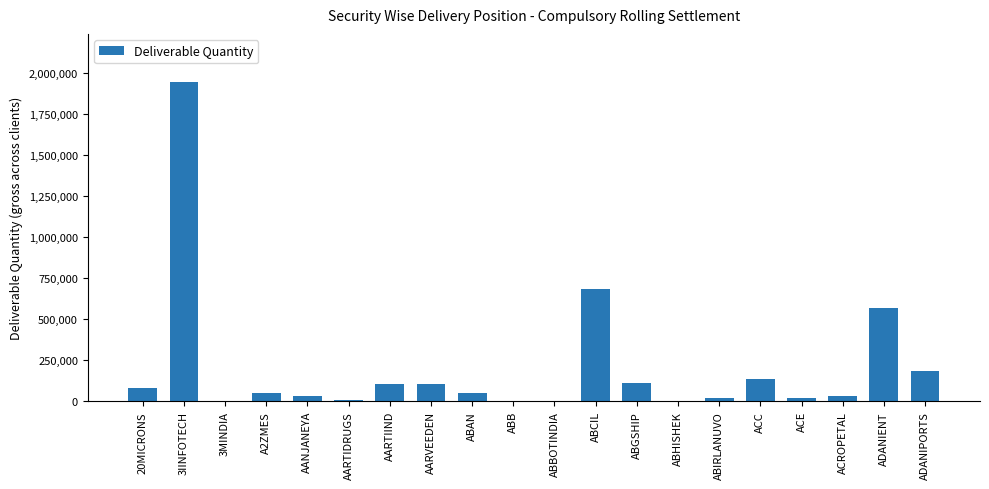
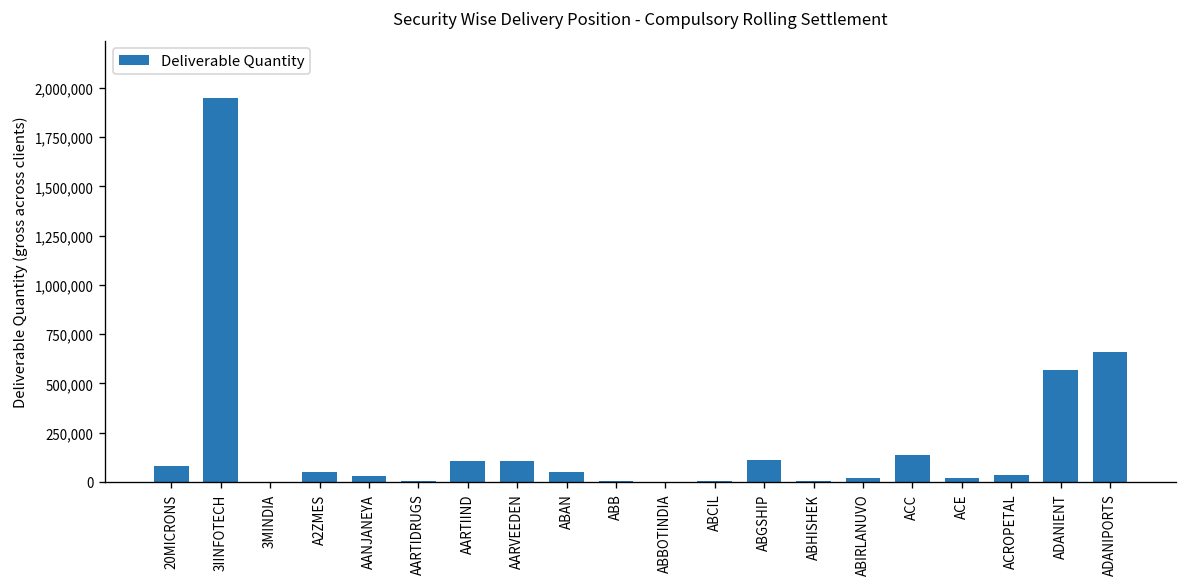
ABCIL: 680,000 -> 0
ADANIPORTS: 180,000 -> 660,000
